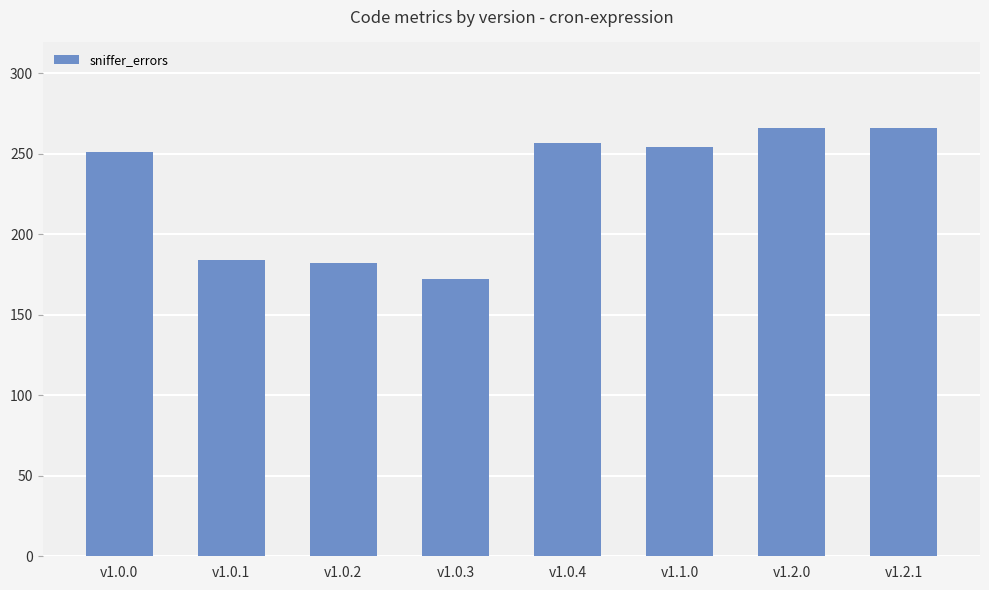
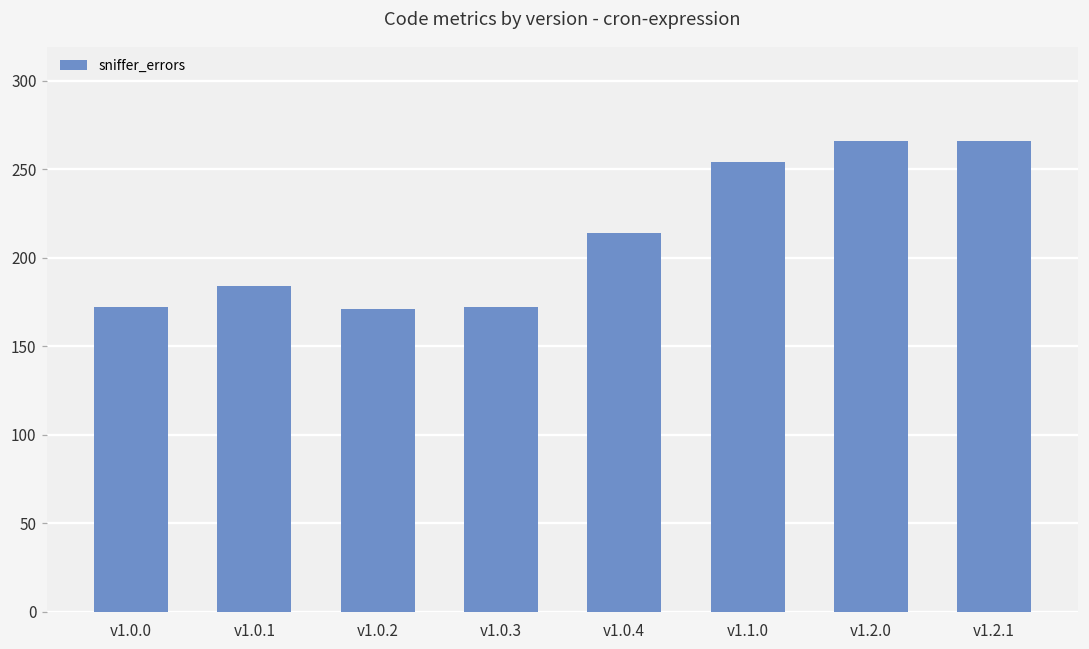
v1.0.0: 251 -> 172
v1.0.2: 182 -> 171
v1.0.4: 257 -> 214
